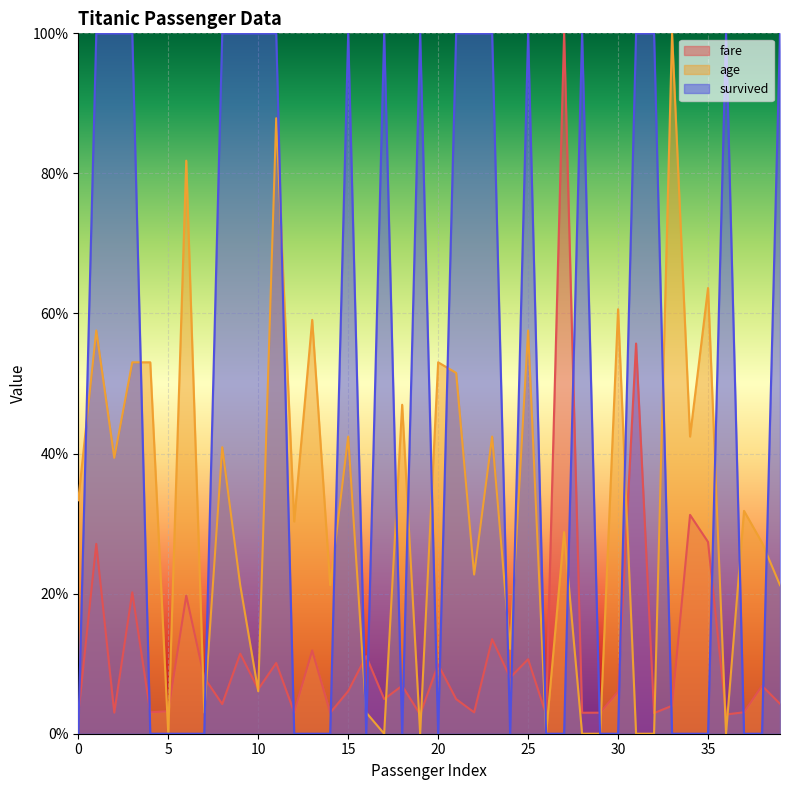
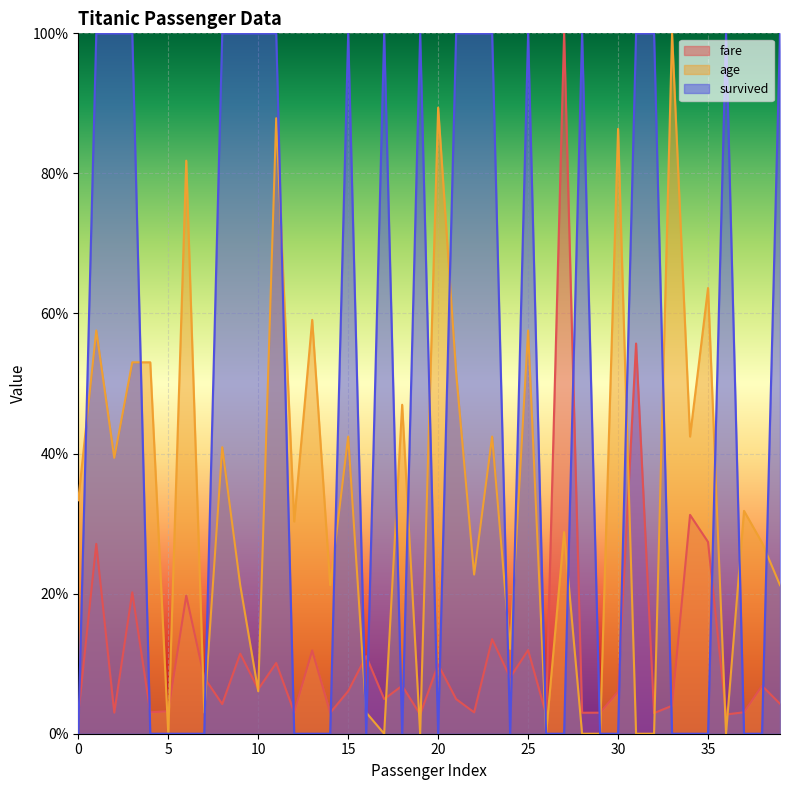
age, 20: 53% -> 89%
fare, 25: 11% -> 12%
age, 30: 61% -> 86%
